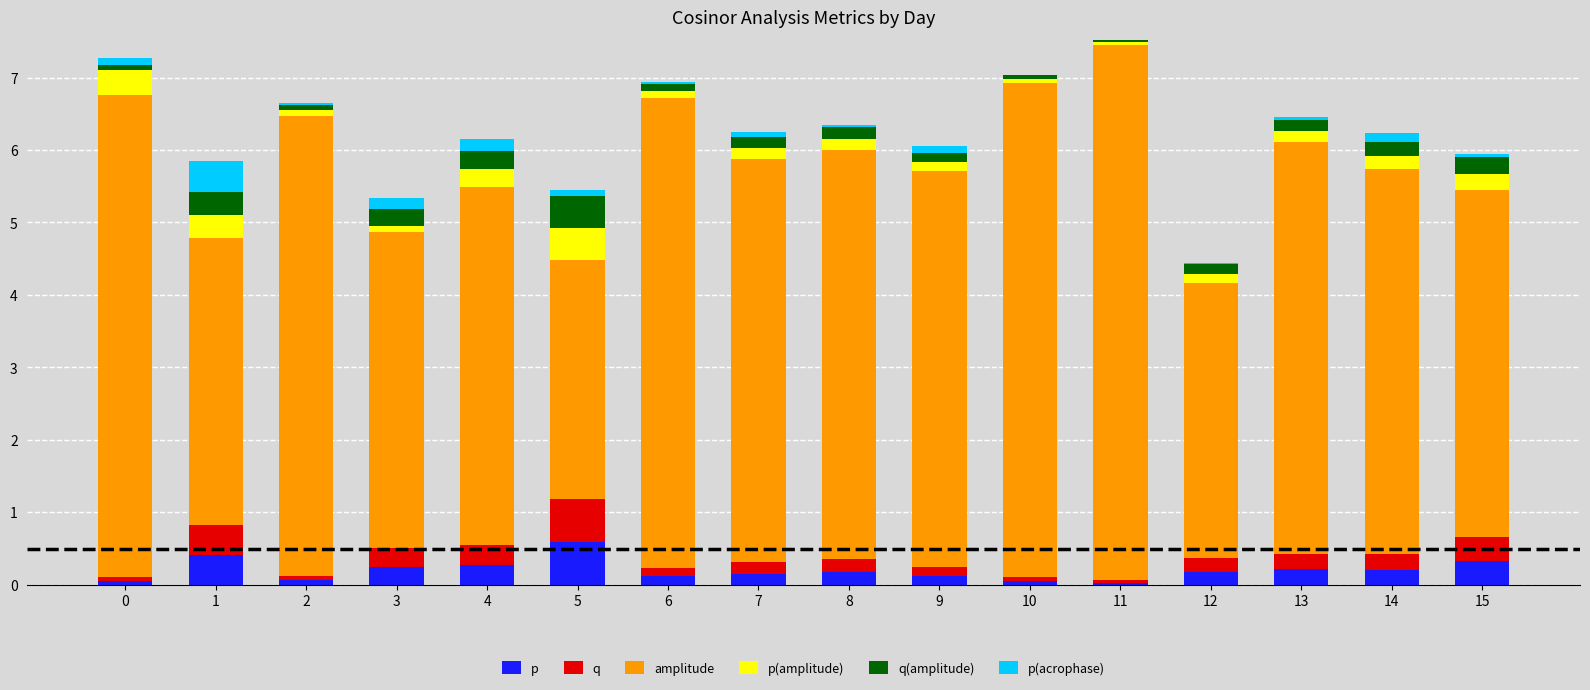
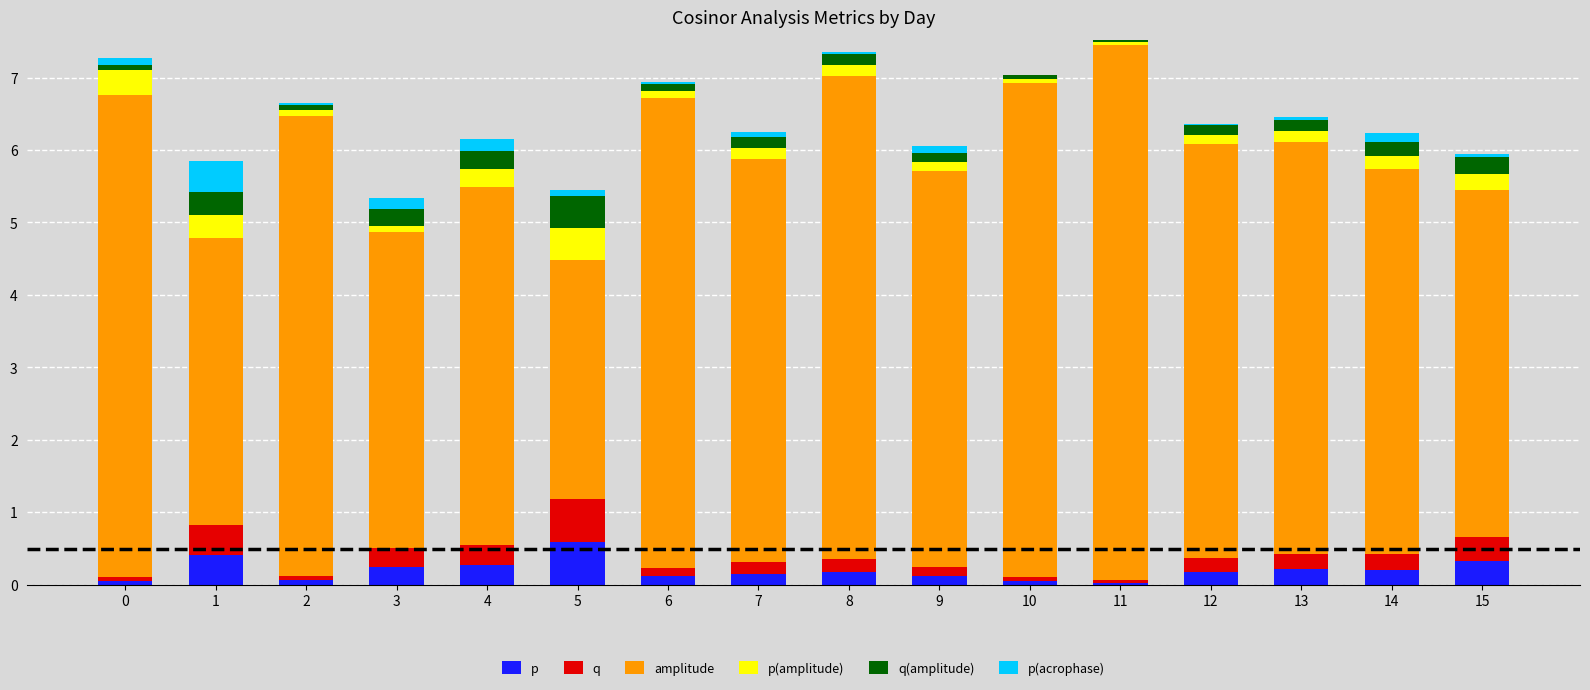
amplitude, 8: 5.6 -> 6.7
amplitude, 12: 3.8 -> 5.7
